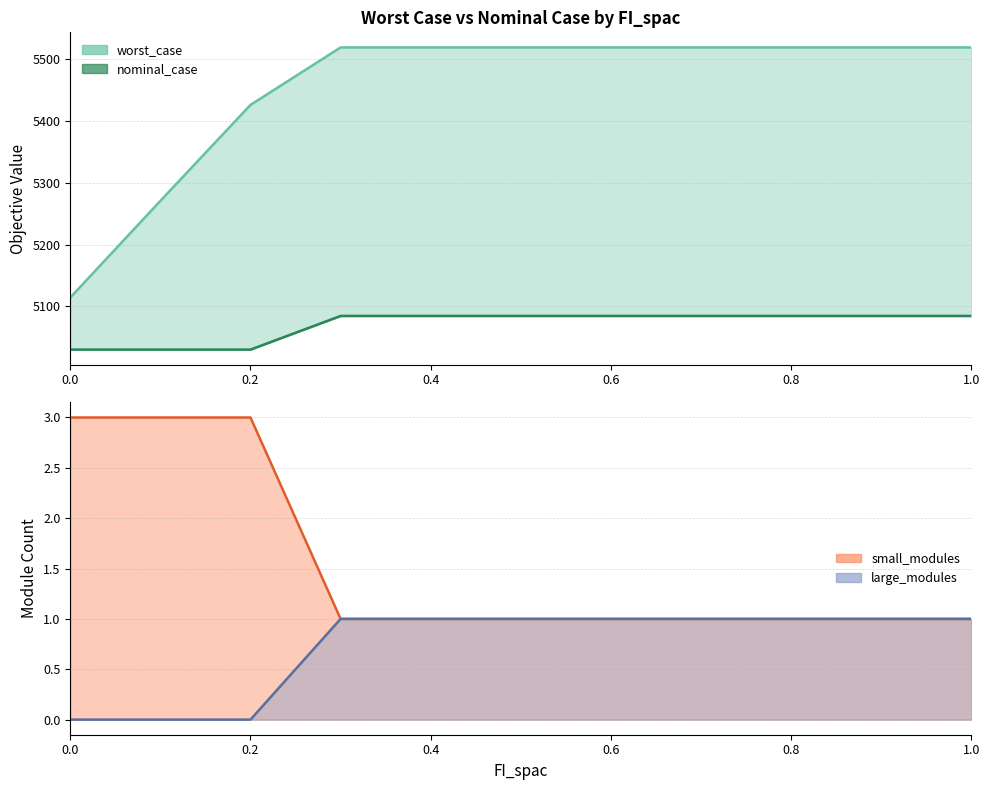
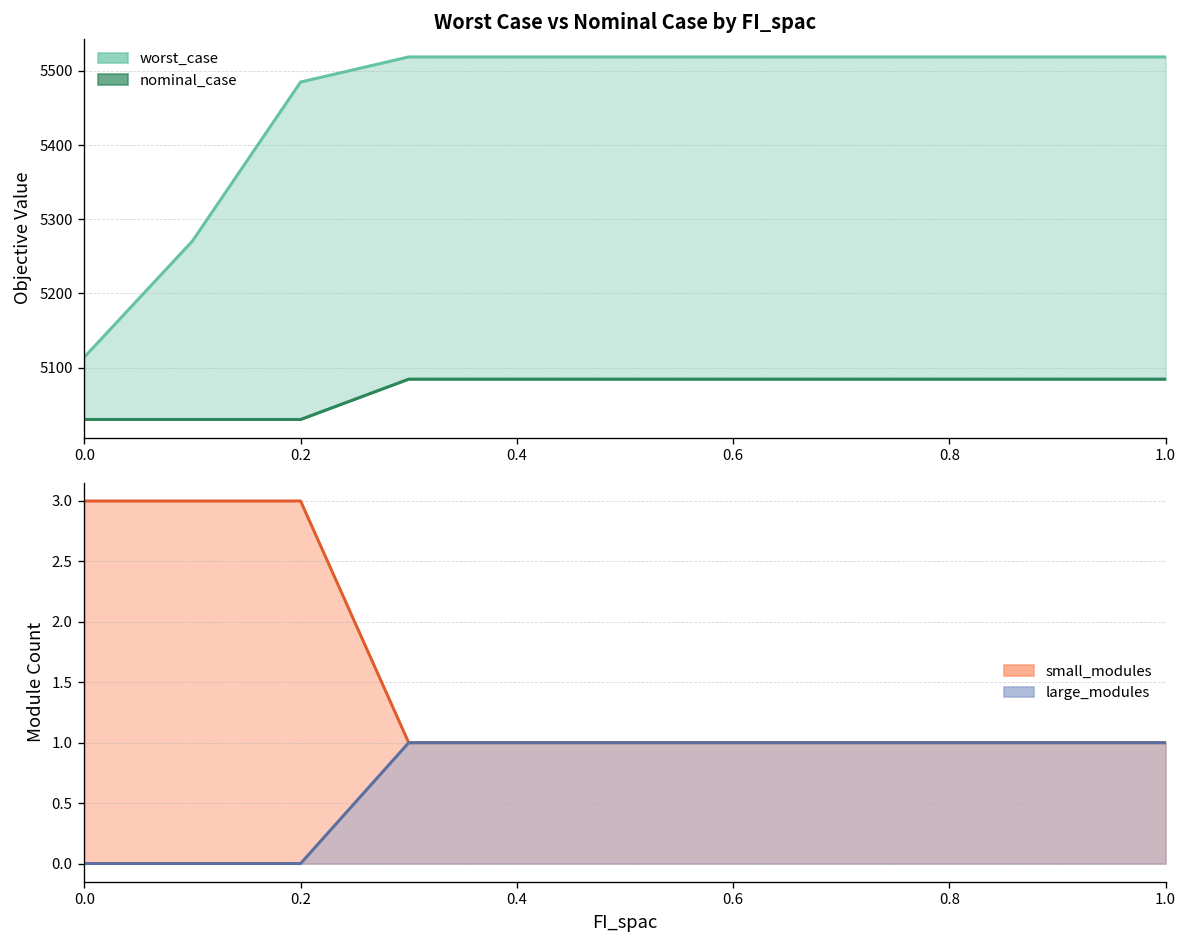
Worst Case vs Nominal Case by FI_spac, worst_case, 0.2: 5430 -> 5480
